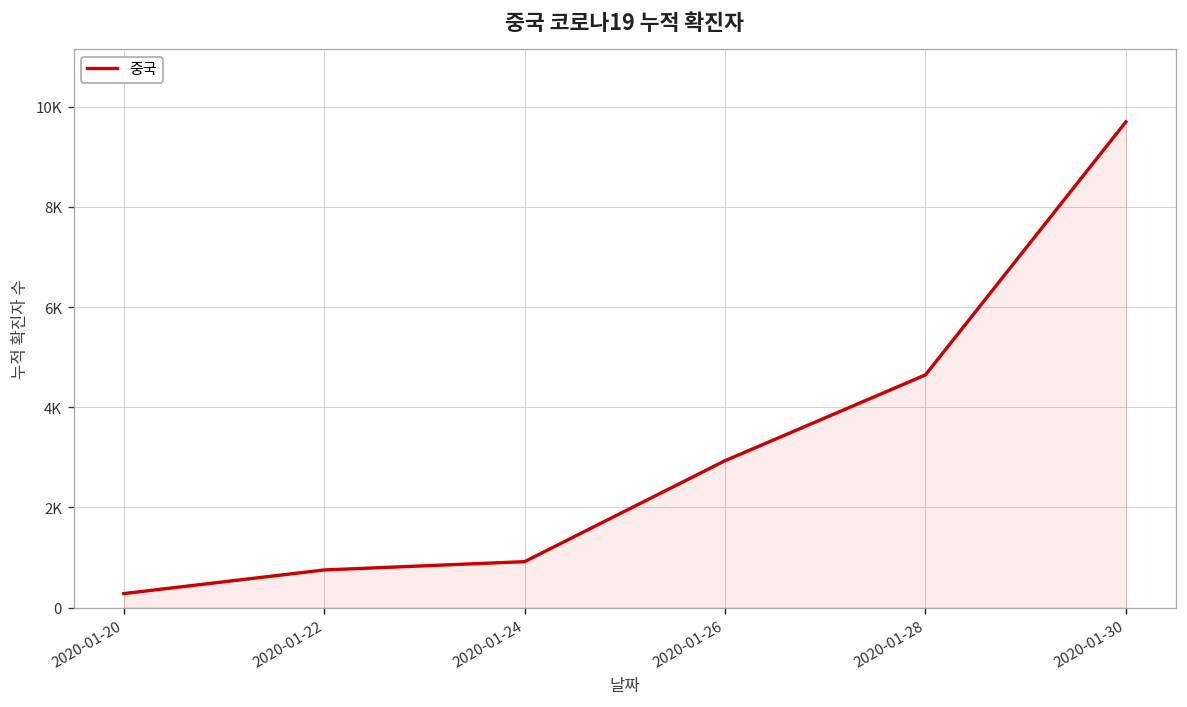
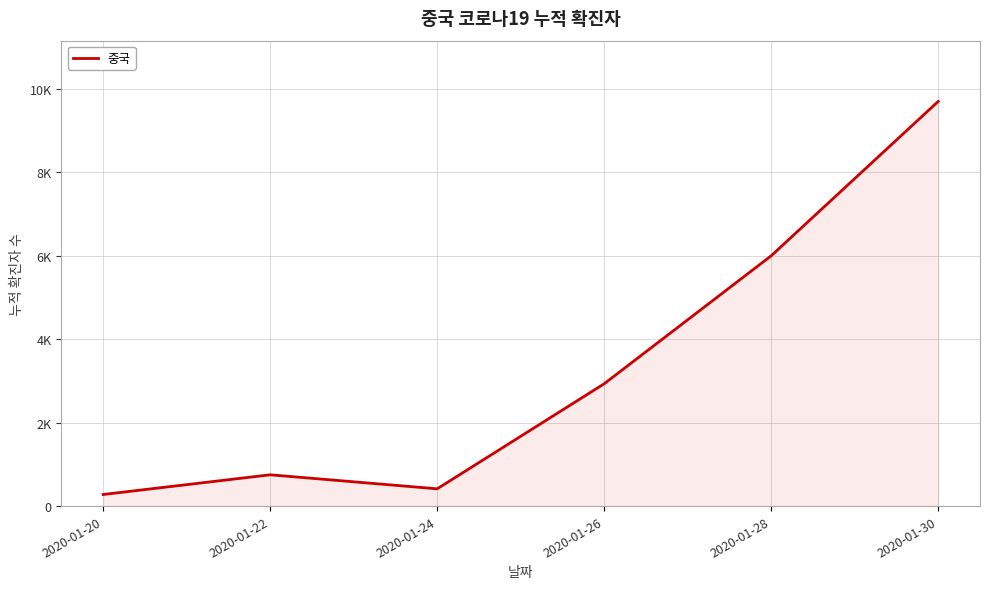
2020-01-24: 900 -> 400
2020-01-28: 4600 -> 6000
